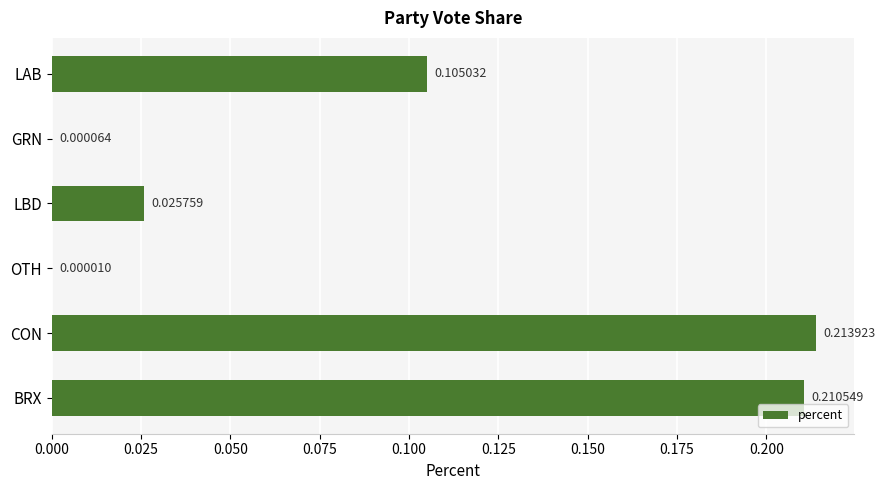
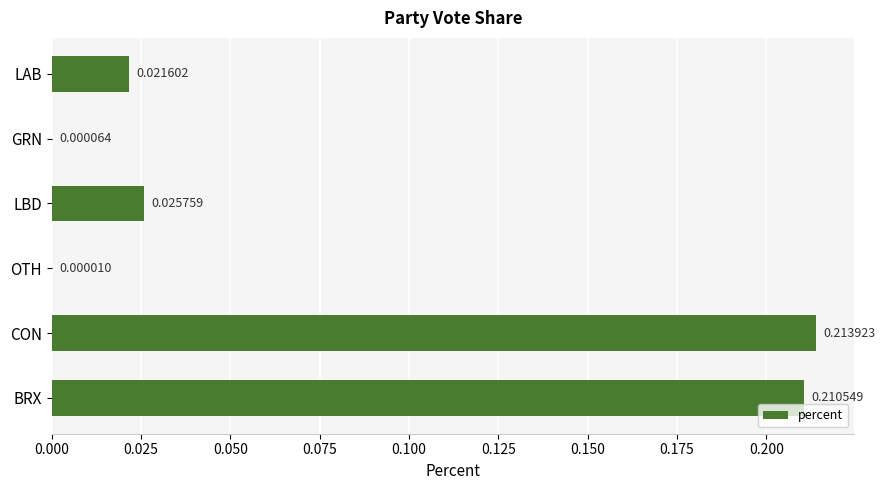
LAB: 0.105032 -> 0.021602
